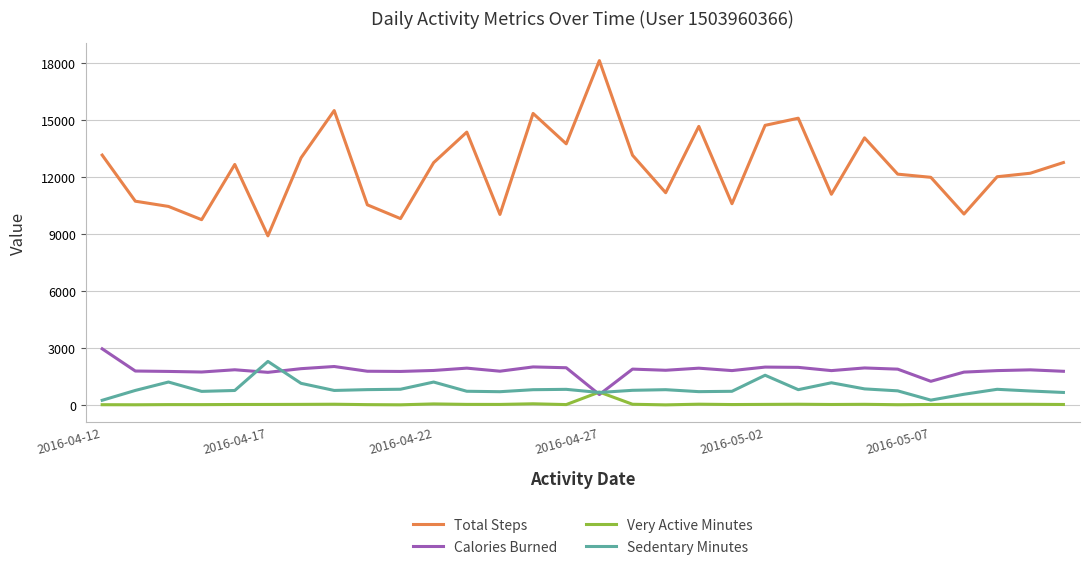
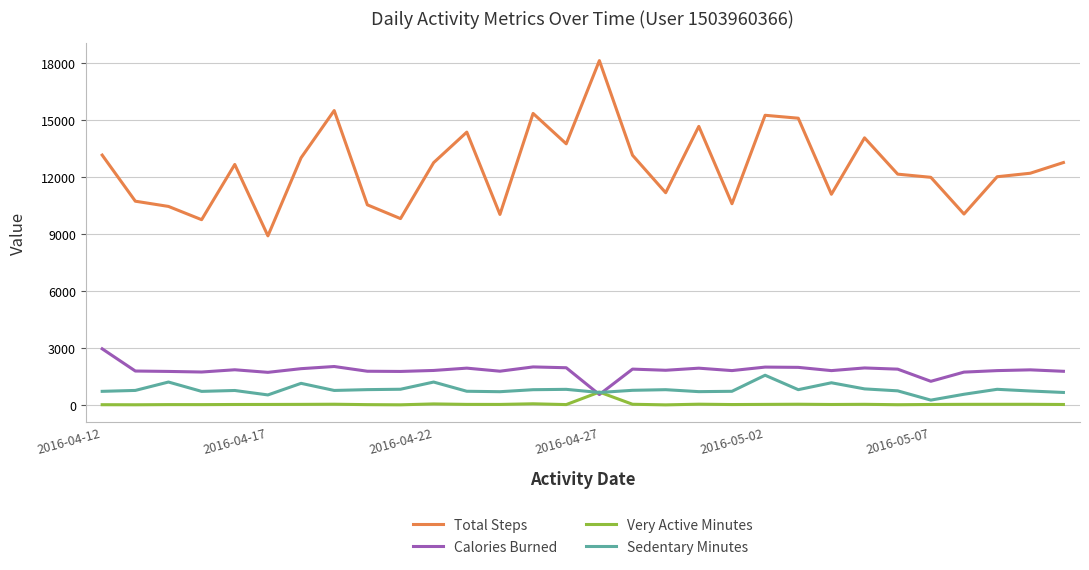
Sedentary Minutes, 2016-04-12: 300 -> 700
Sedentary Minutes, 2016-04-17: 2300 -> 500
Total Steps, 2016-05-02: 14700 -> 15300
